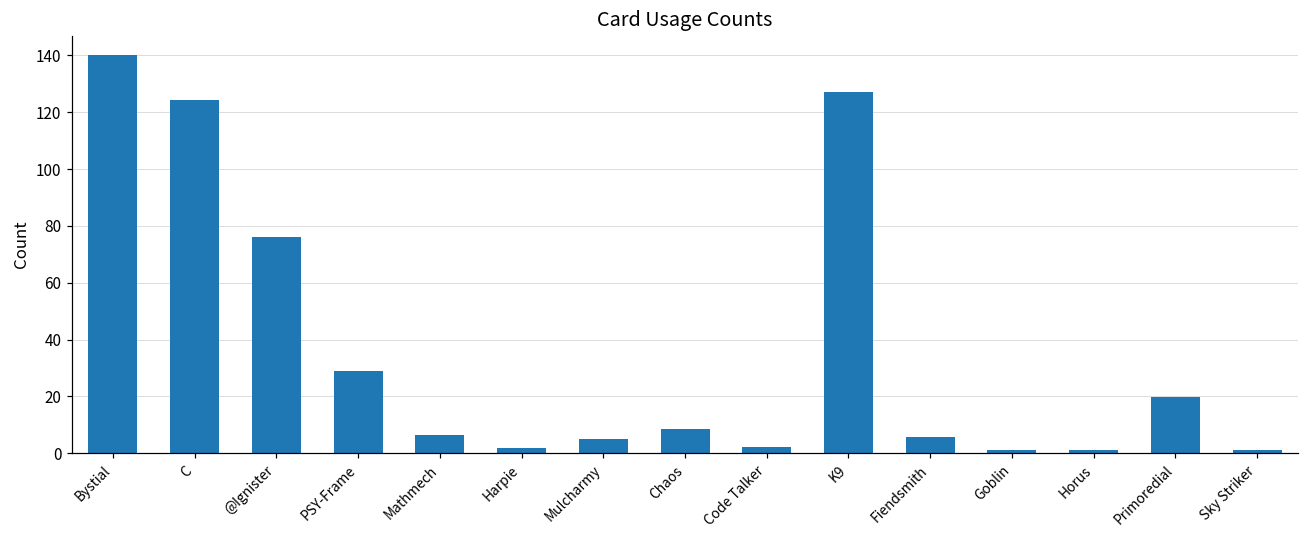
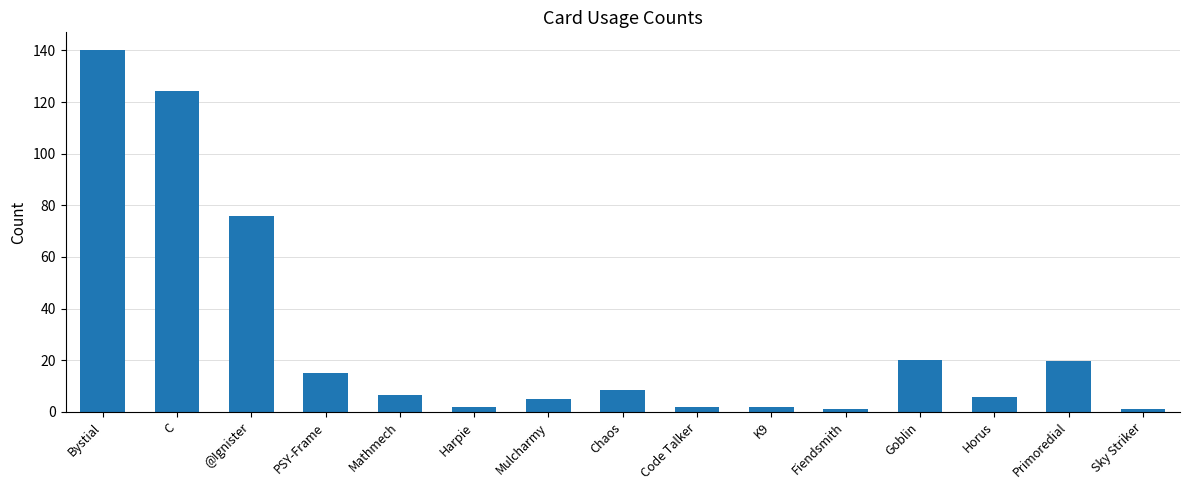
PSY-Frame: 29 -> 15
K9: 127 -> 2
Fiendsmith: 6 -> 1
Goblin: 1 -> 20
Horus: 1 -> 6
